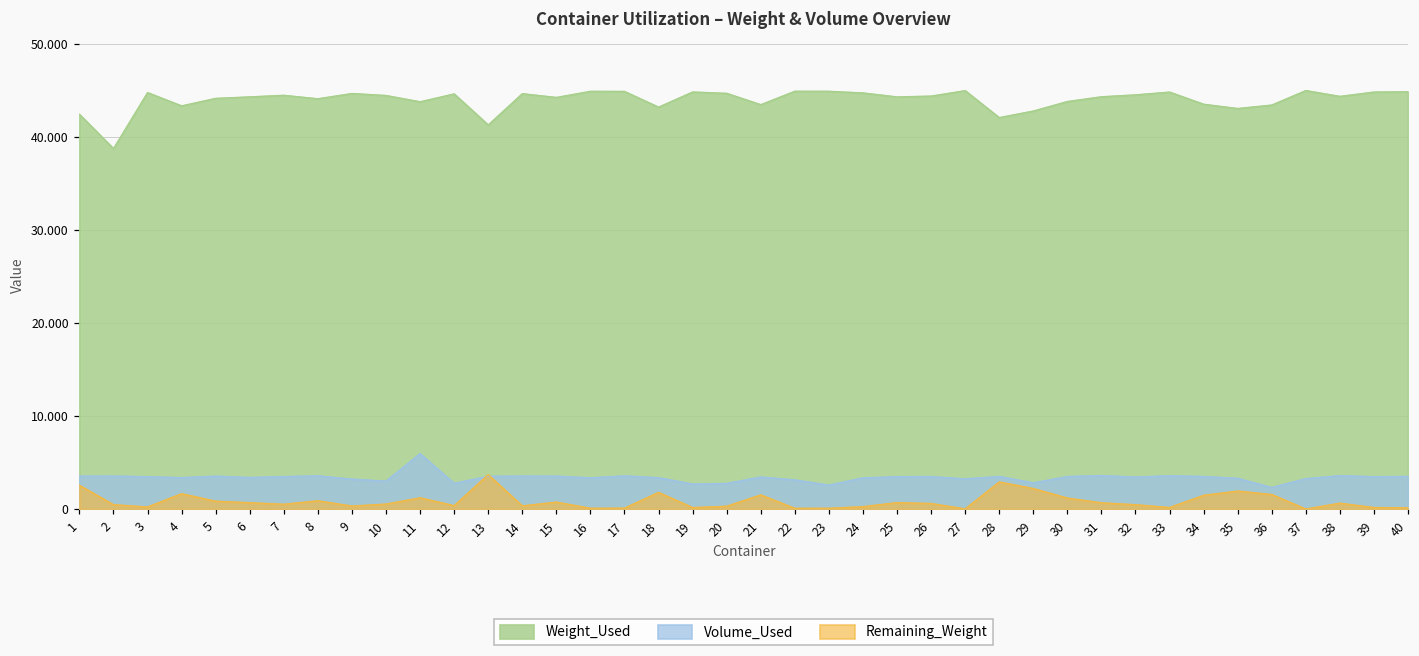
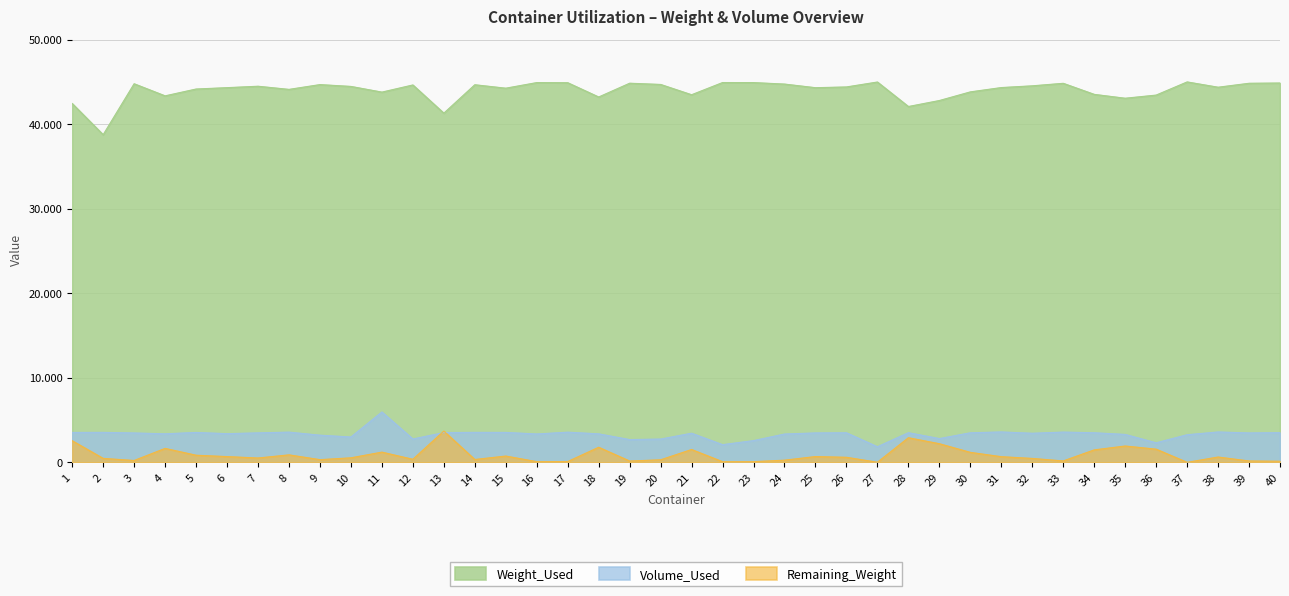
Volume_Used, 22: 3 -> 2
Volume_Used, 27: 3 -> 2
